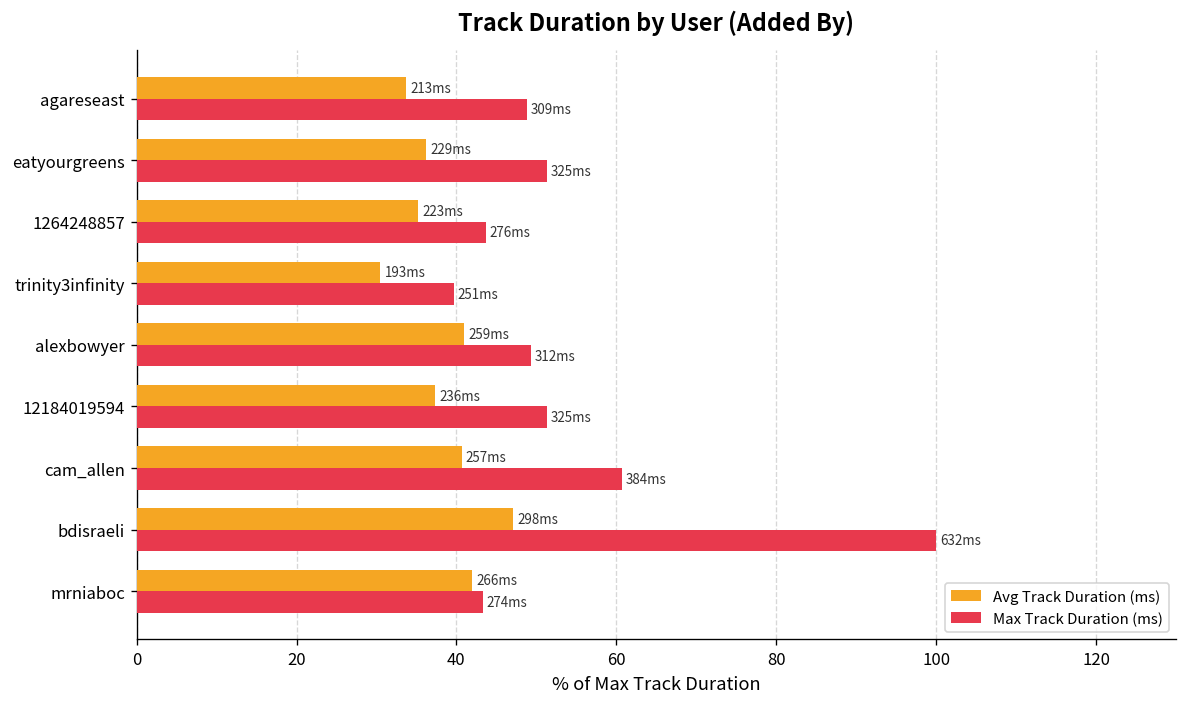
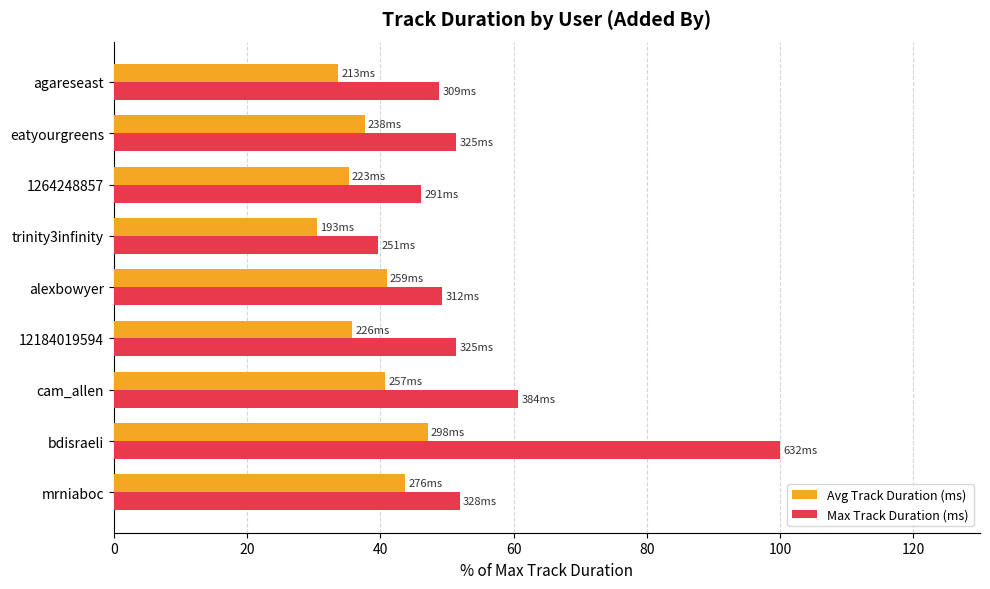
Avg Track Duration (ms), eatyourgreens: 229 -> 238
Max Track Duration (ms), 1264248857: 276 -> 291
Avg Track Duration (ms), 12184019594: 236 -> 226
Avg Track Duration (ms), mrniaboc: 266 -> 276
Max Track Duration (ms), mrniaboc: 274 -> 328
